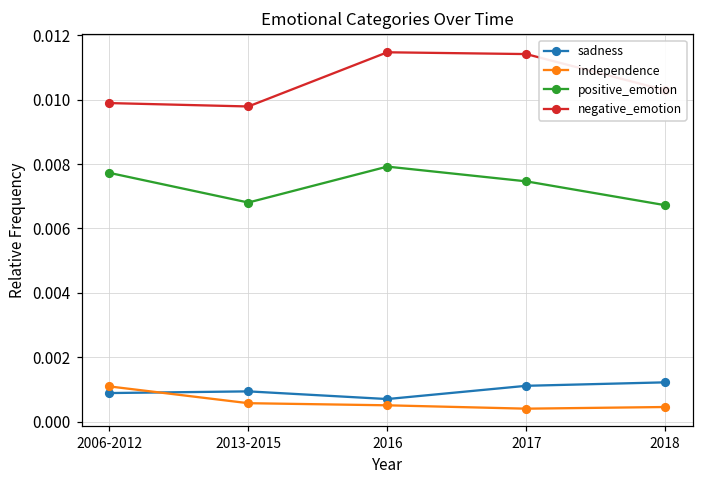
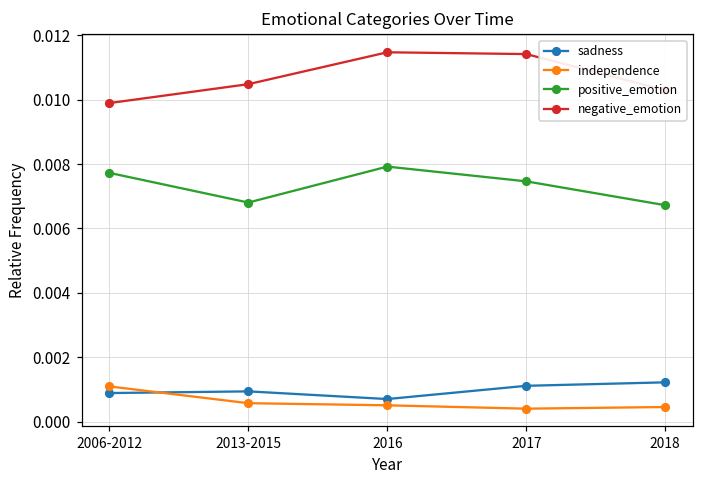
negative_emotion, 2013-2015: 0.0098 -> 0.0105
